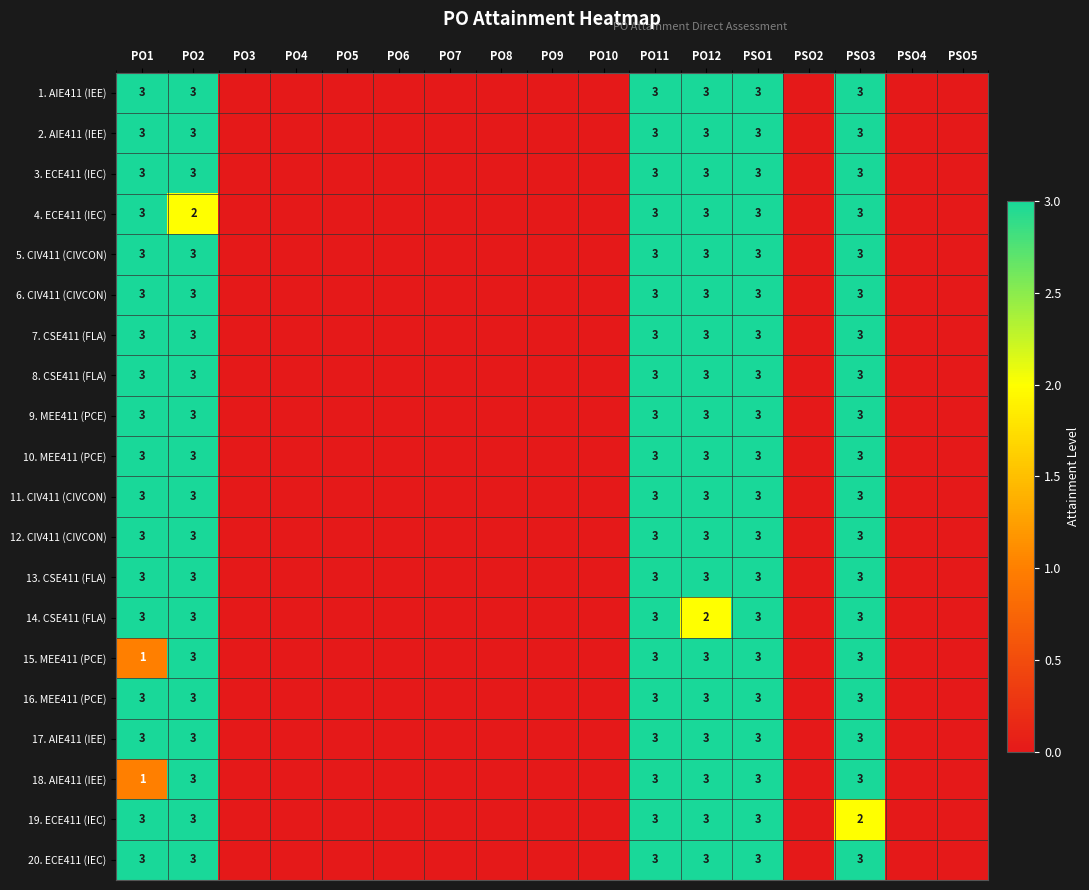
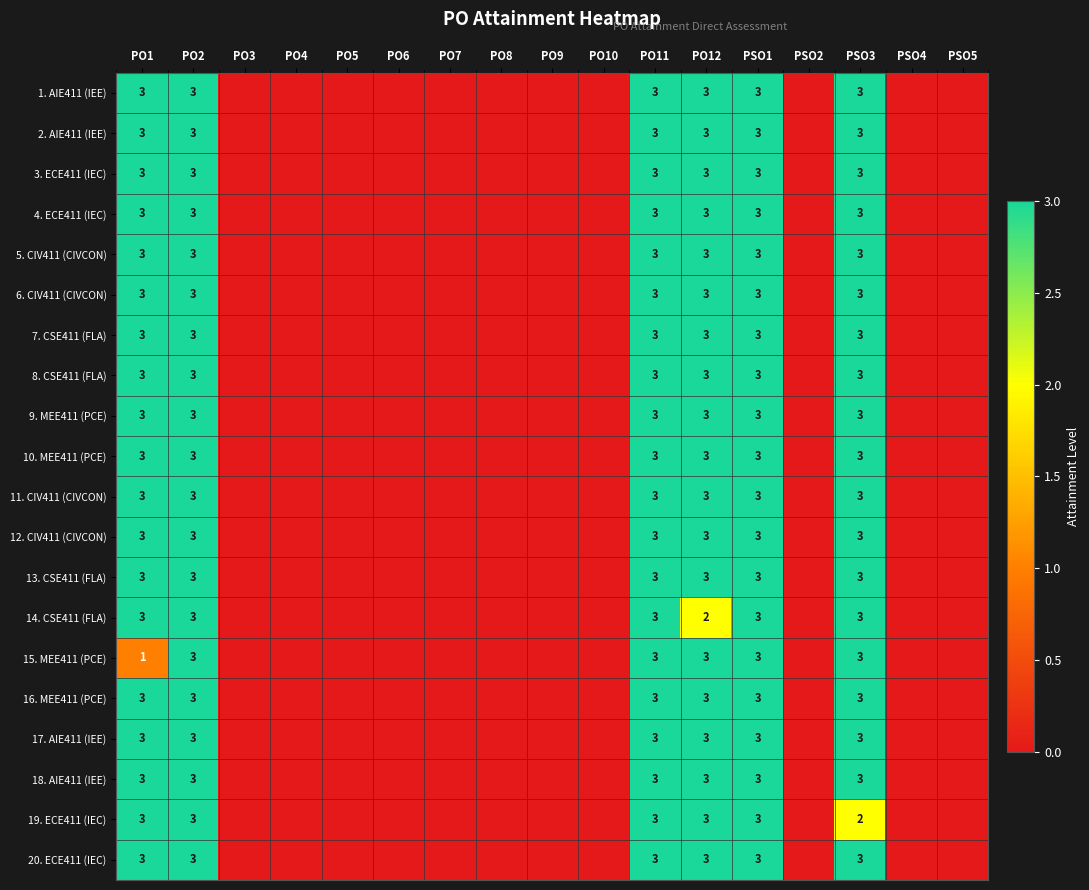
4. ECE411 (IEC), PO2: 2 -> 3
18. AIE411 (IEE), PO1: 1 -> 3
